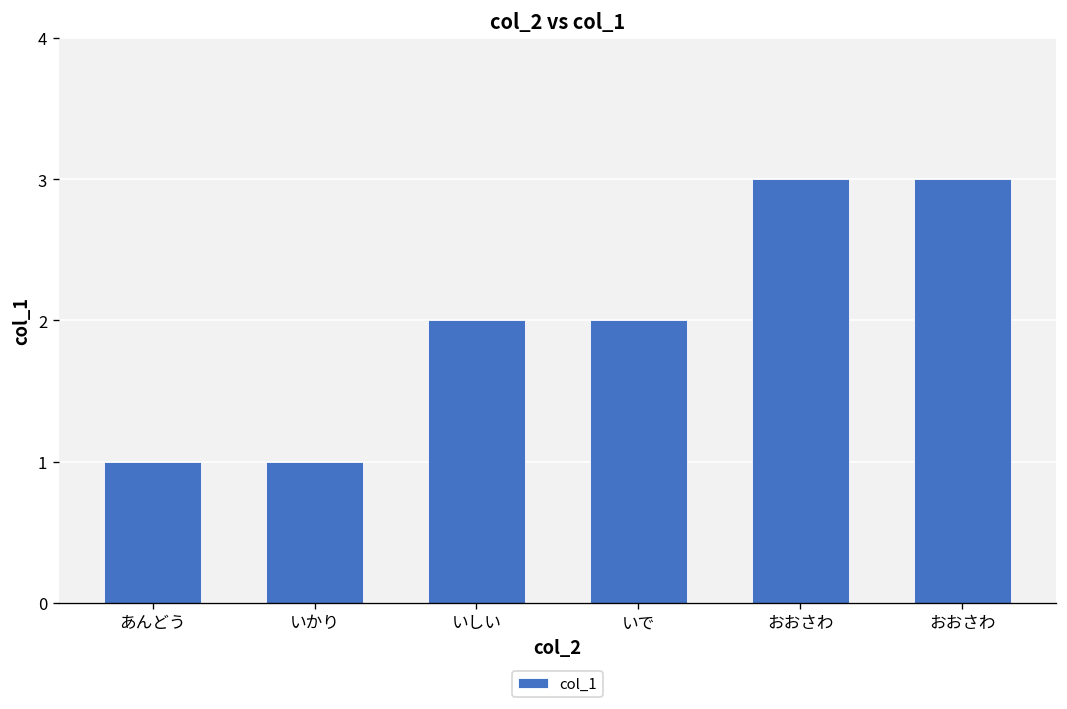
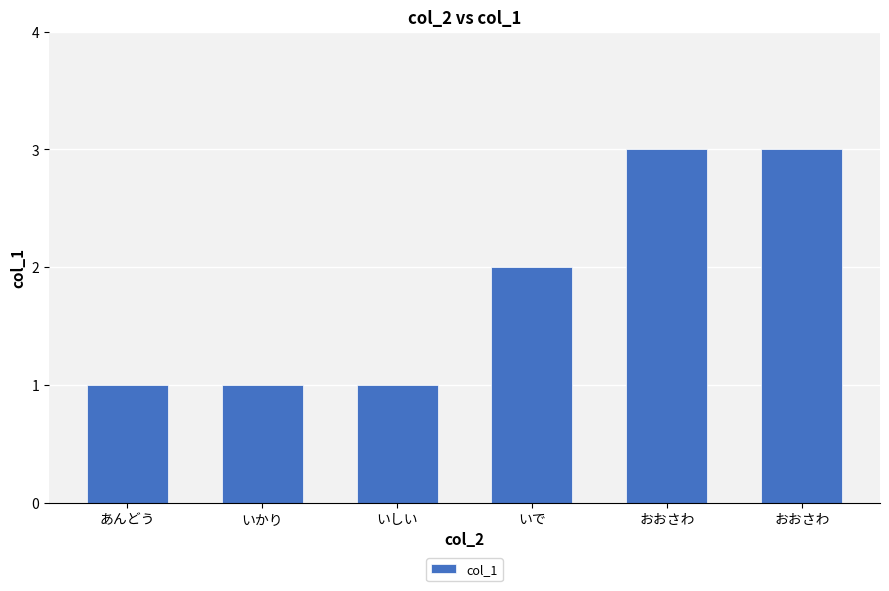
いしい: 2 -> 1
